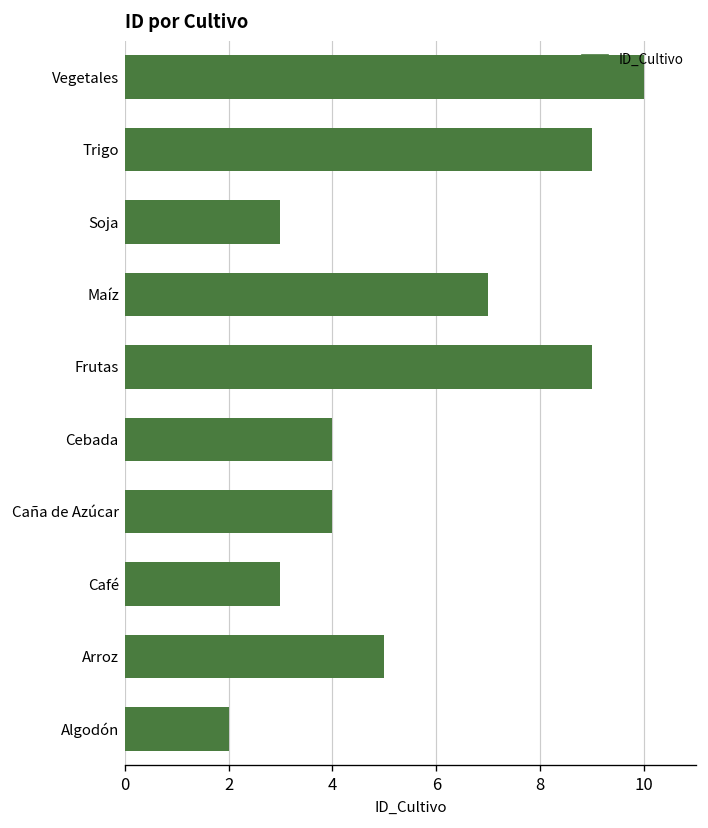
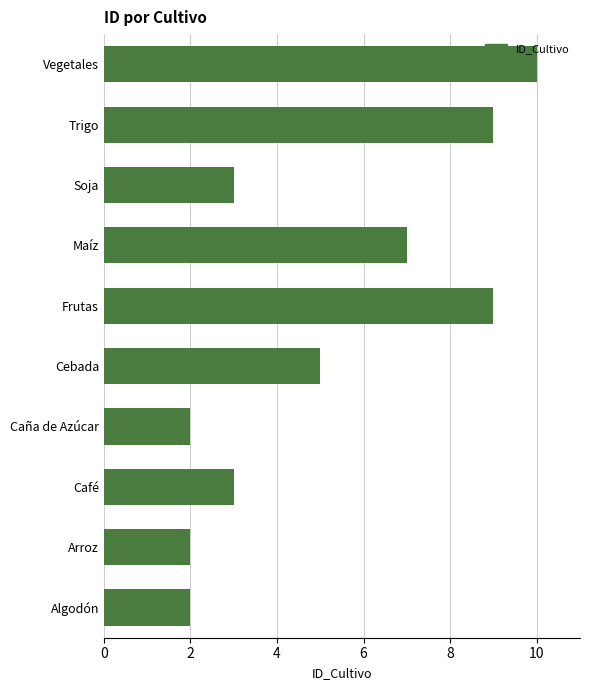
Cebada: 4 -> 5
Caña de Azúcar: 4 -> 2
Arroz: 5 -> 2
